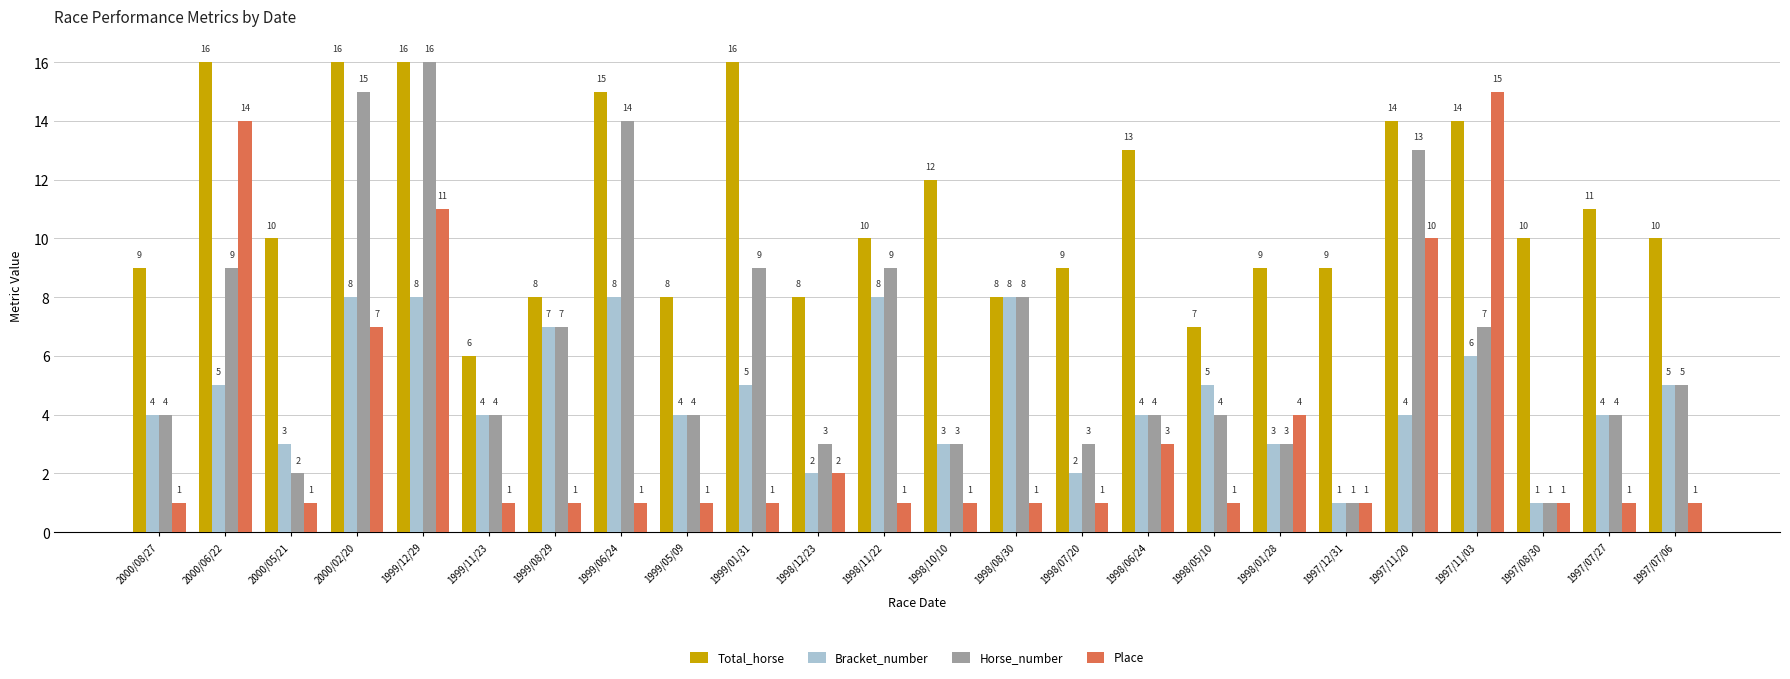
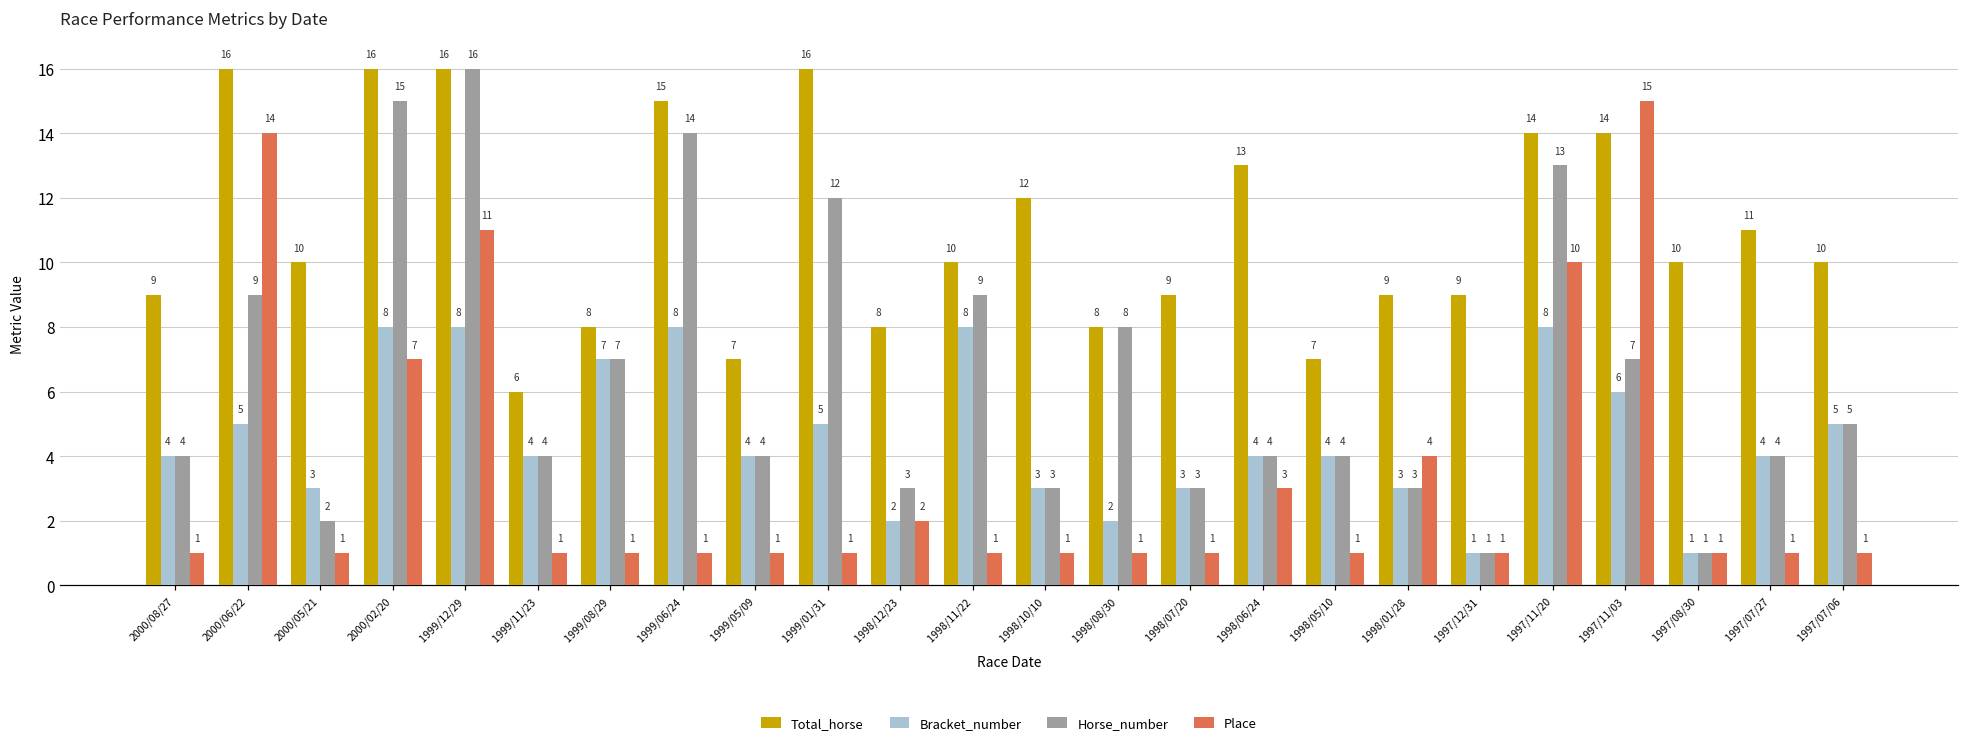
Total_horse, 1999/05/09: 8 -> 7
Horse_number, 1999/01/31: 9 -> 12
Bracket_number, 1998/08/30: 8 -> 2
Bracket_number, 1998/07/20: 2 -> 3
Bracket_number, 1998/05/10: 5 -> 4
Bracket_number, 1997/11/20: 4 -> 8
